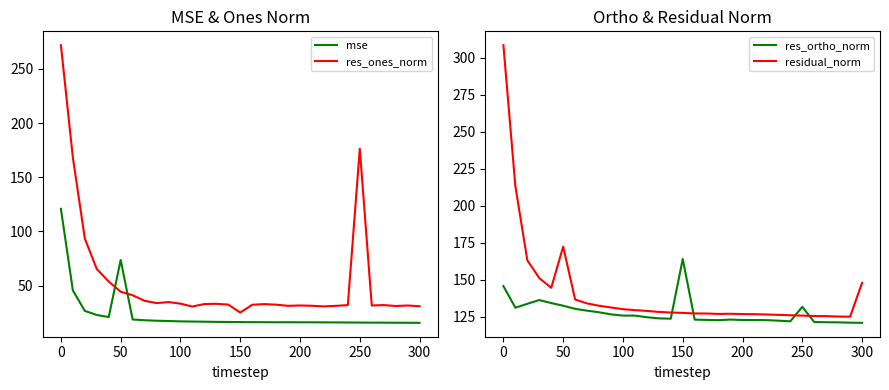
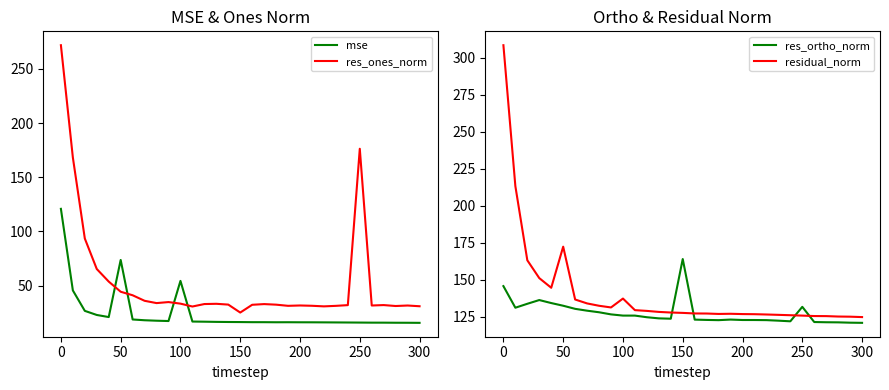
MSE & Ones Norm, mse, 100: 17 -> 54
Ortho & Residual Norm, residual_norm, 100: 130 -> 137
Ortho & Residual Norm, residual_norm, 300: 148 -> 125
